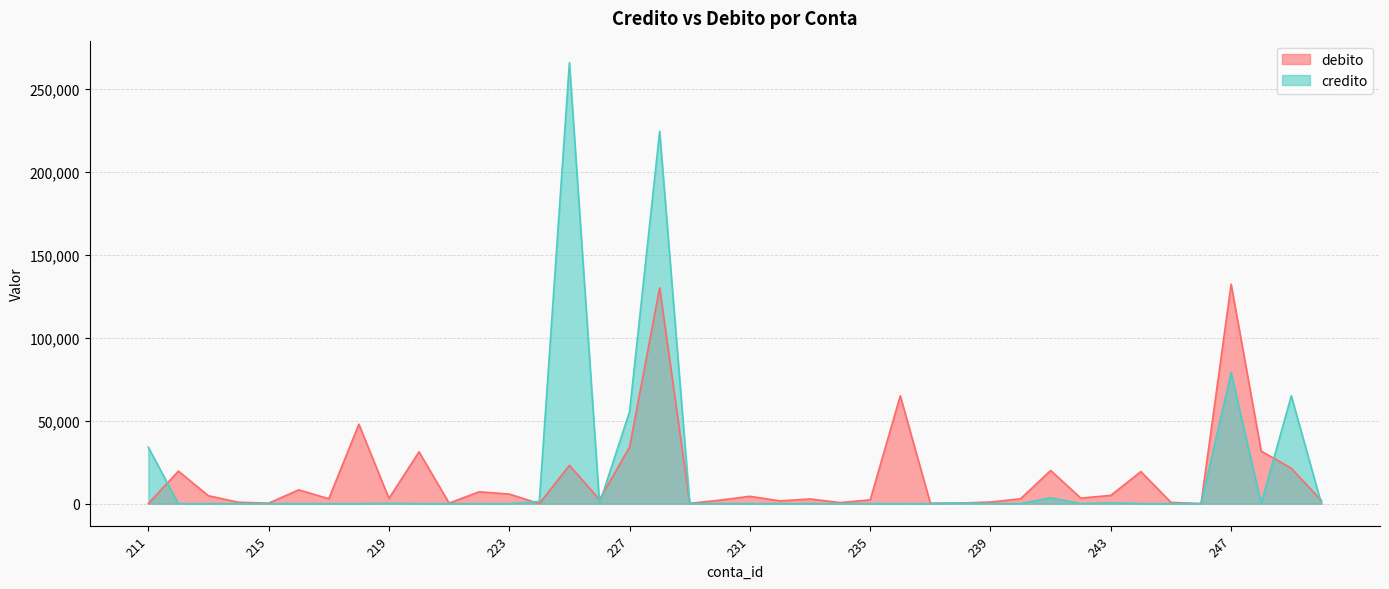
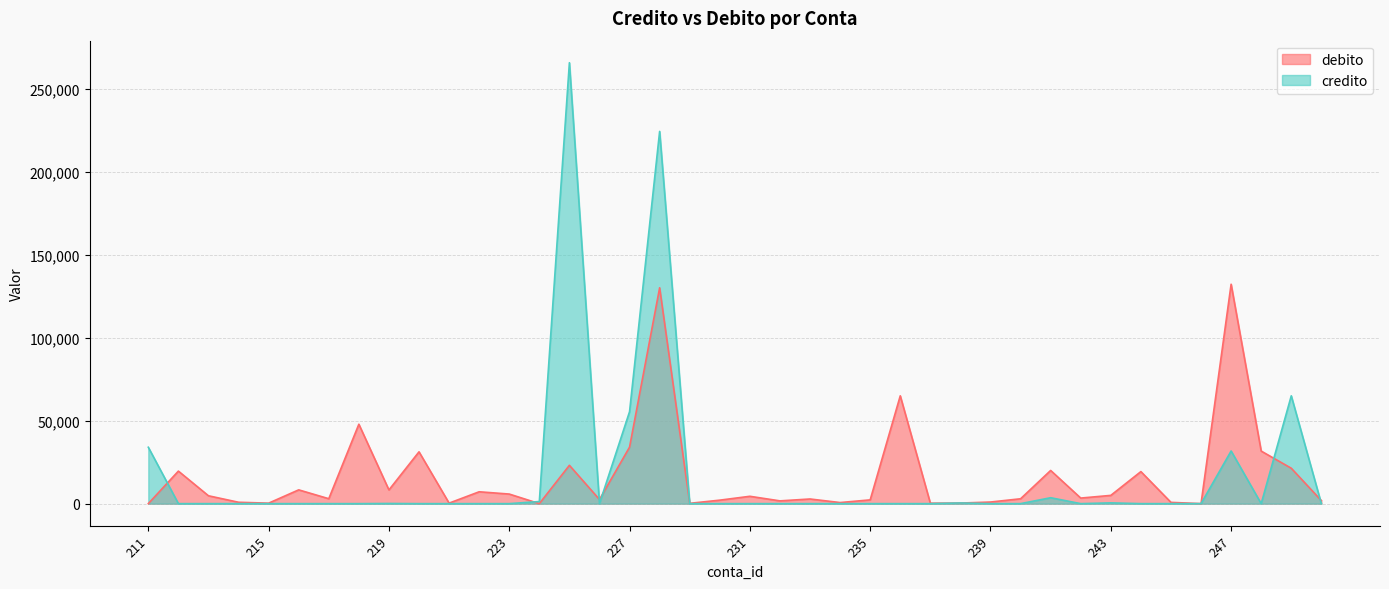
debito, 219: 3,000 -> 8,000
credito, 247: 79,000 -> 32,000
